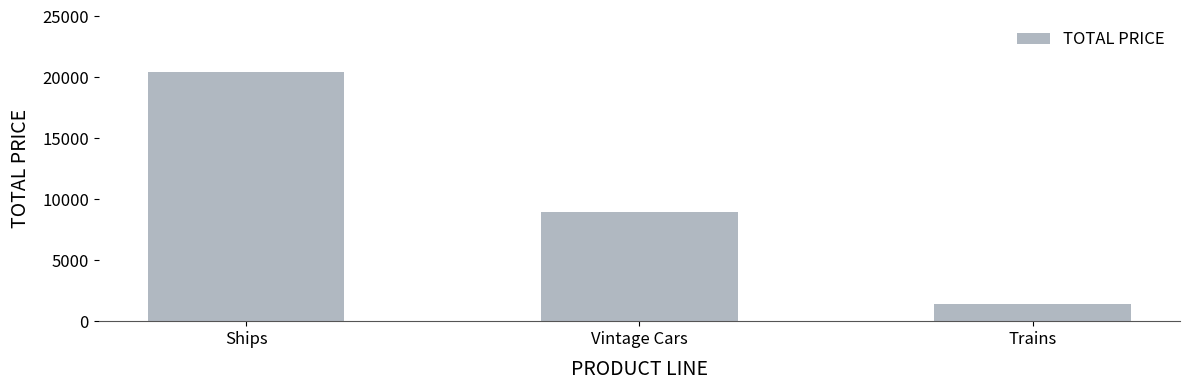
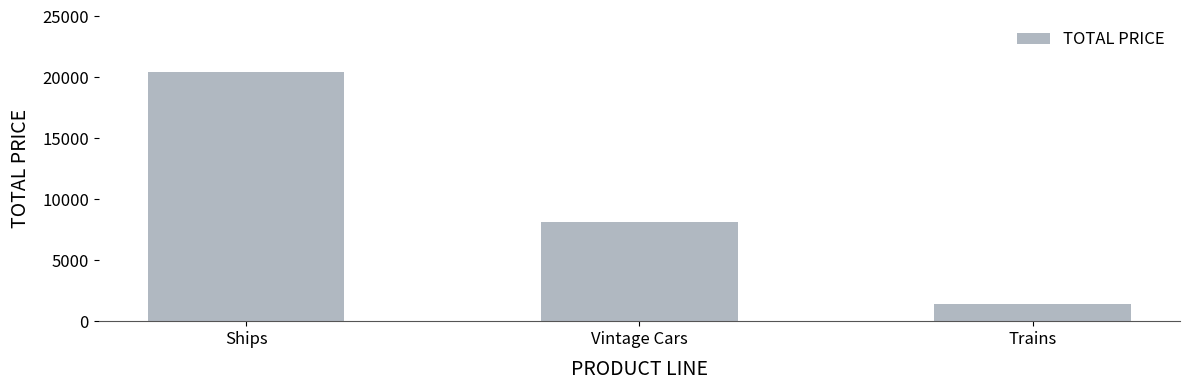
Vintage Cars: 9000 -> 8200
